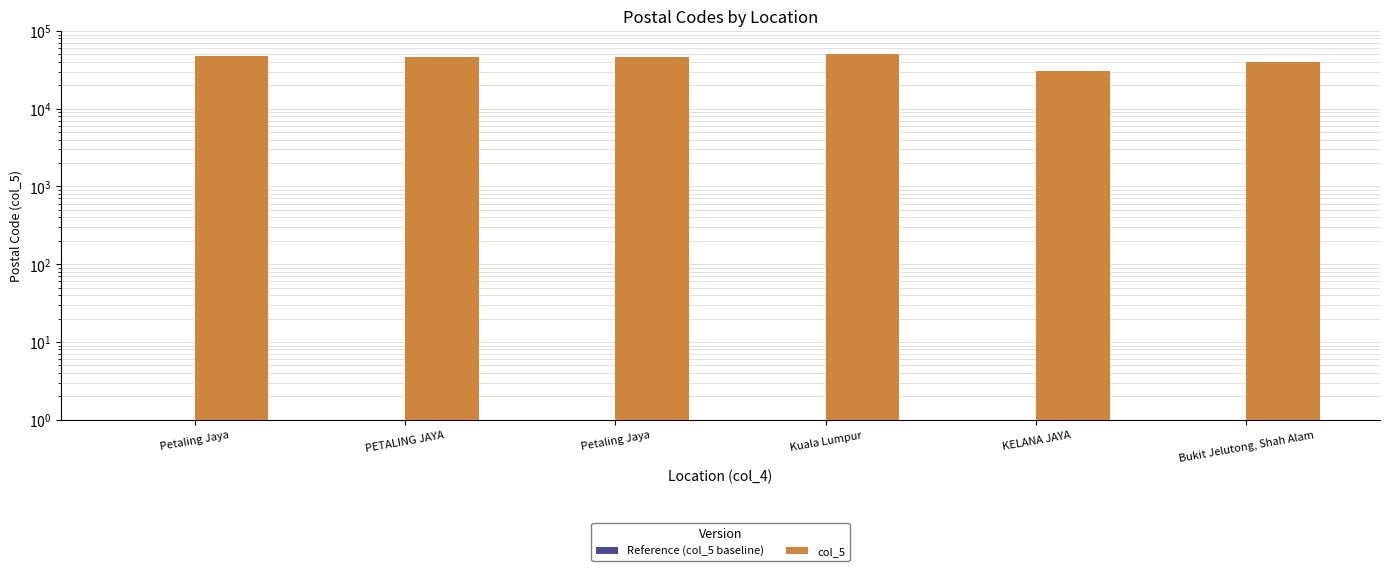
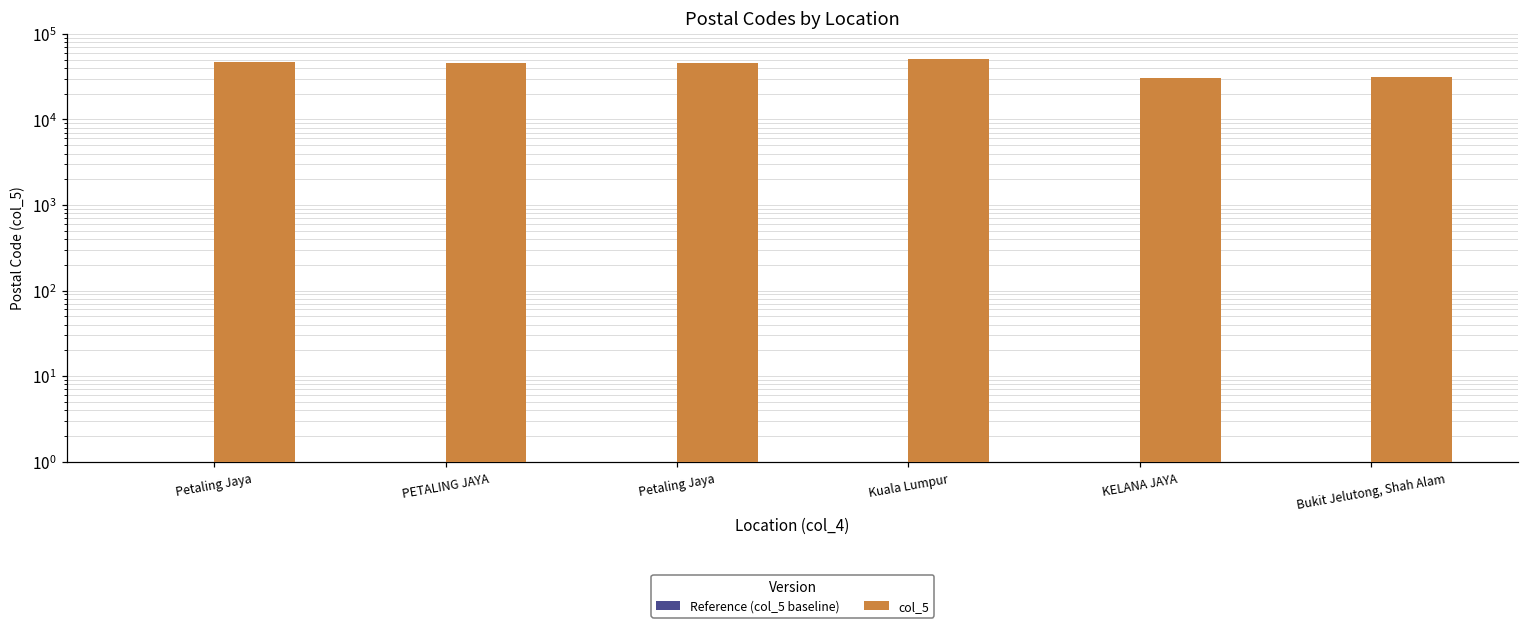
col_5, Bukit Jelutong, Shah Alam: 40000 -> 31000
